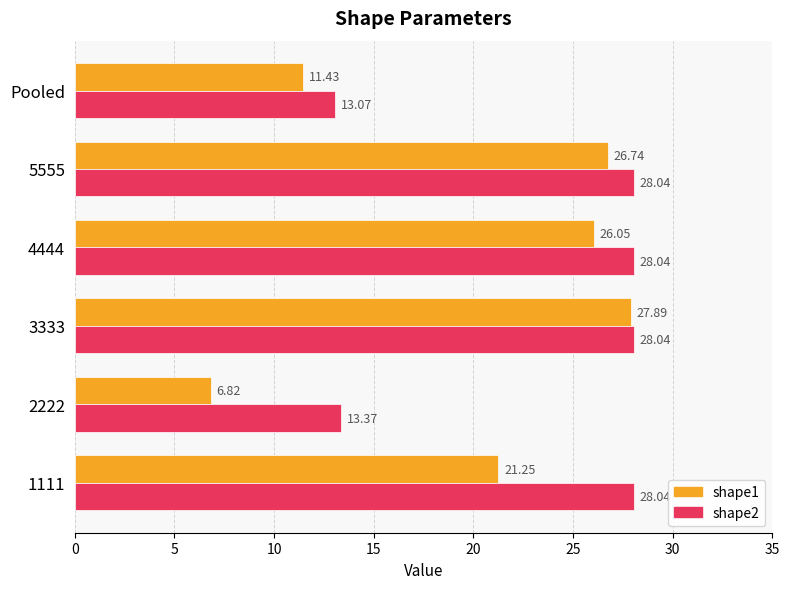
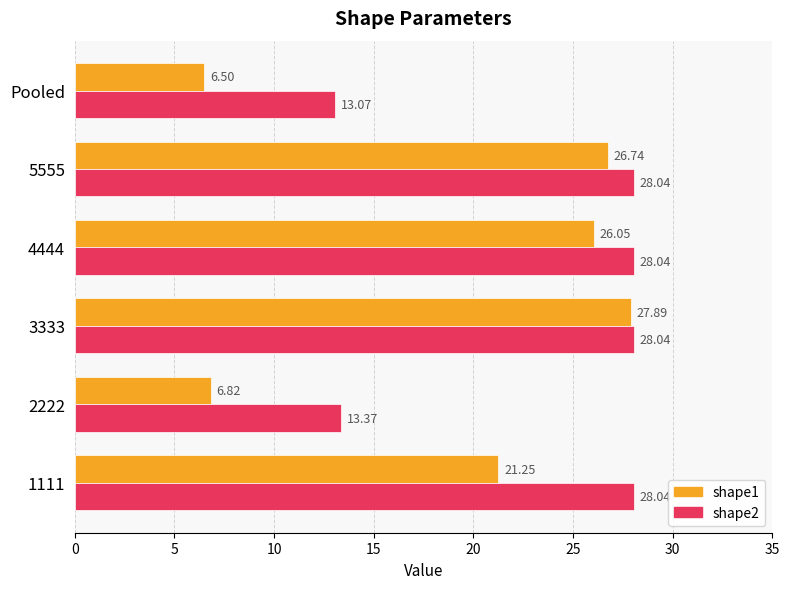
shape1, Pooled: 11.43 -> 6.50
